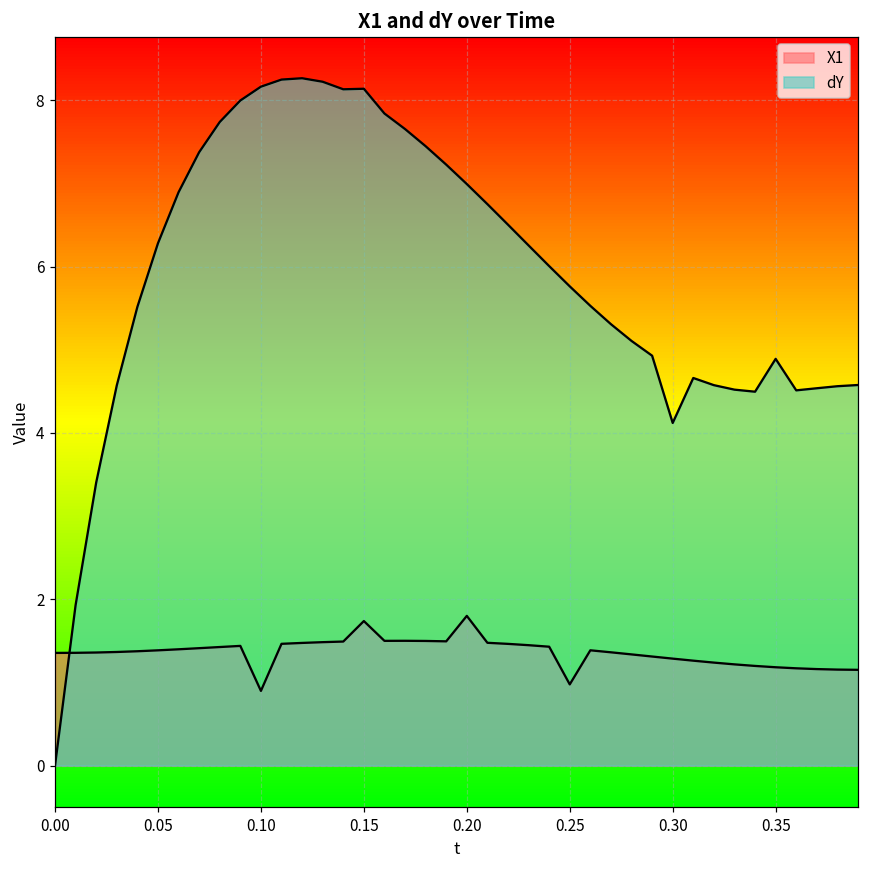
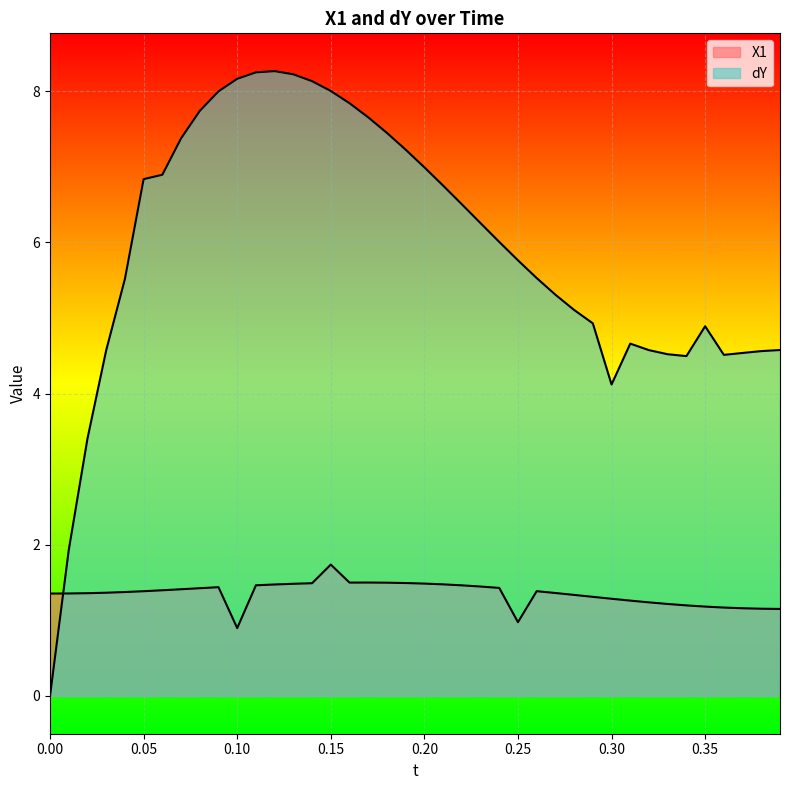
dY, 0.05: 6.3 -> 6.8
dY, 0.15: 8.1 -> 8.0
X1, 0.20: 1.8 -> 1.5
